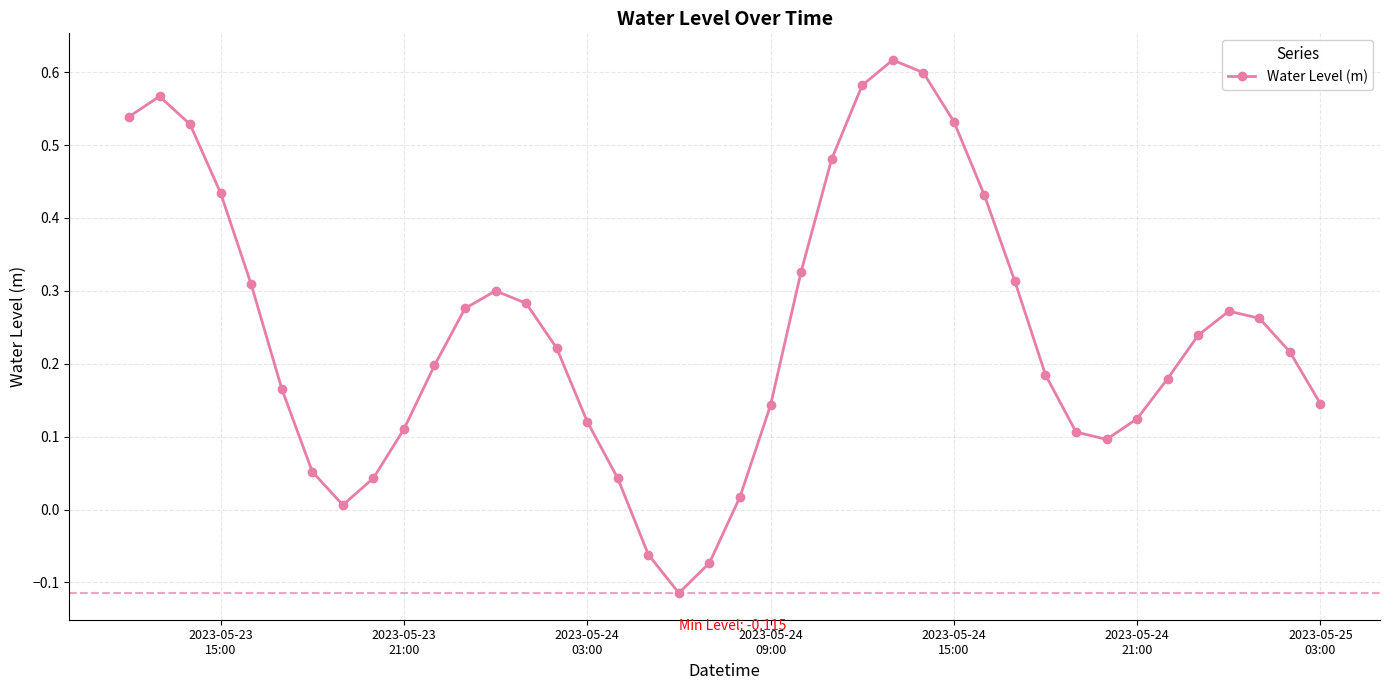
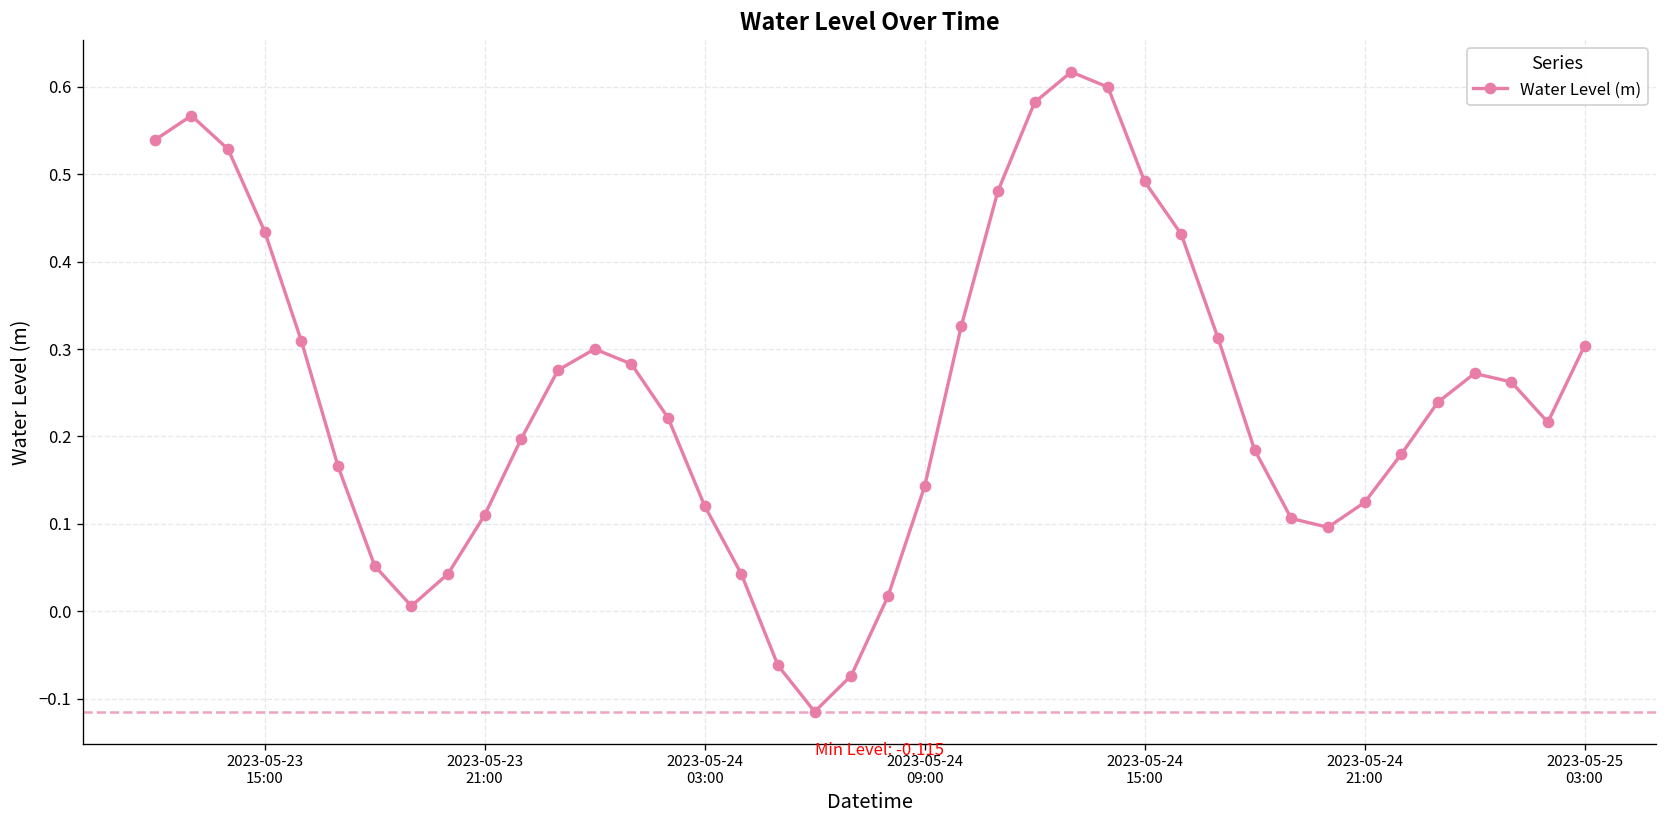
2023-05-24 15:00: 0.53 -> 0.49
2023-05-25 03:00: 0.15 -> 0.30
